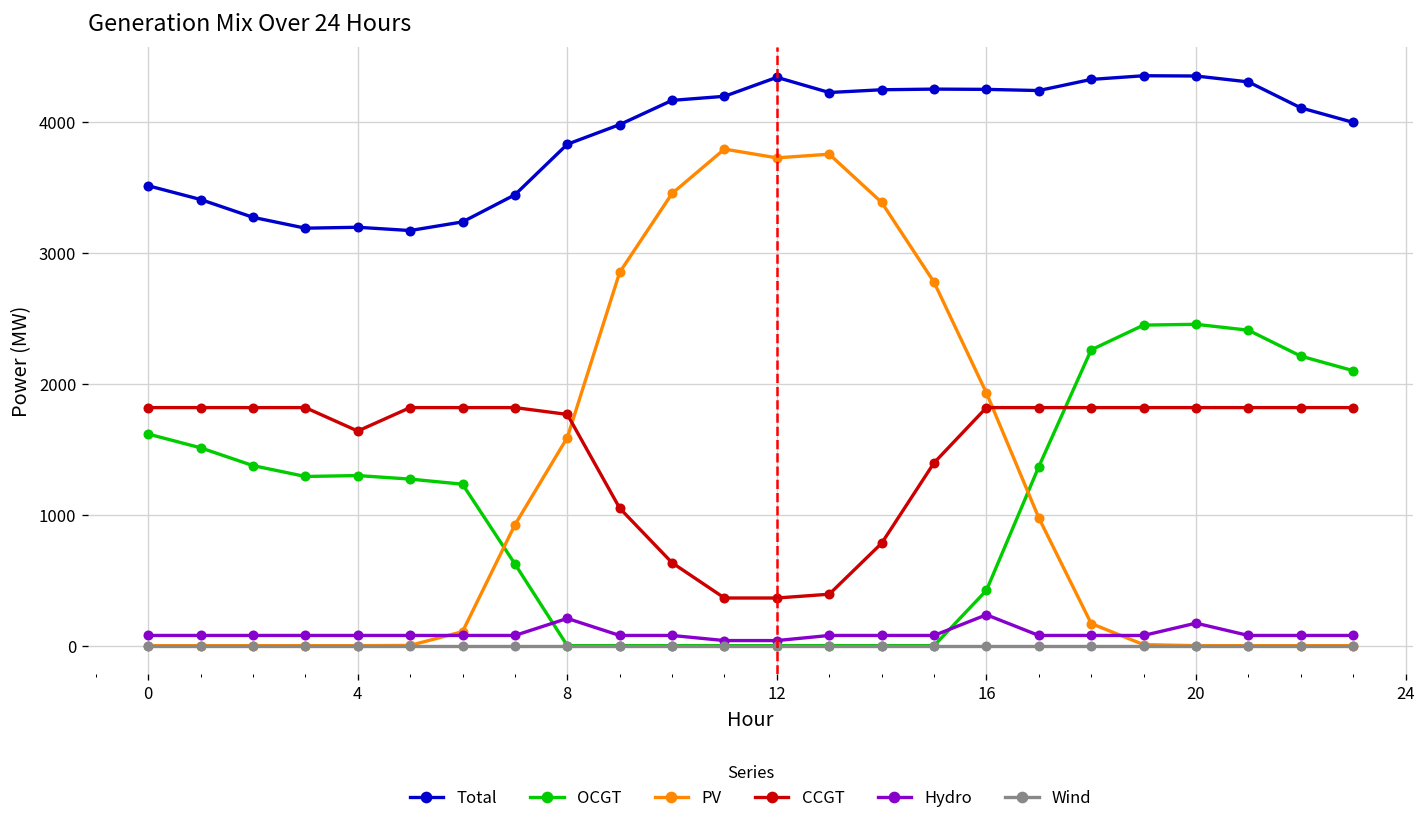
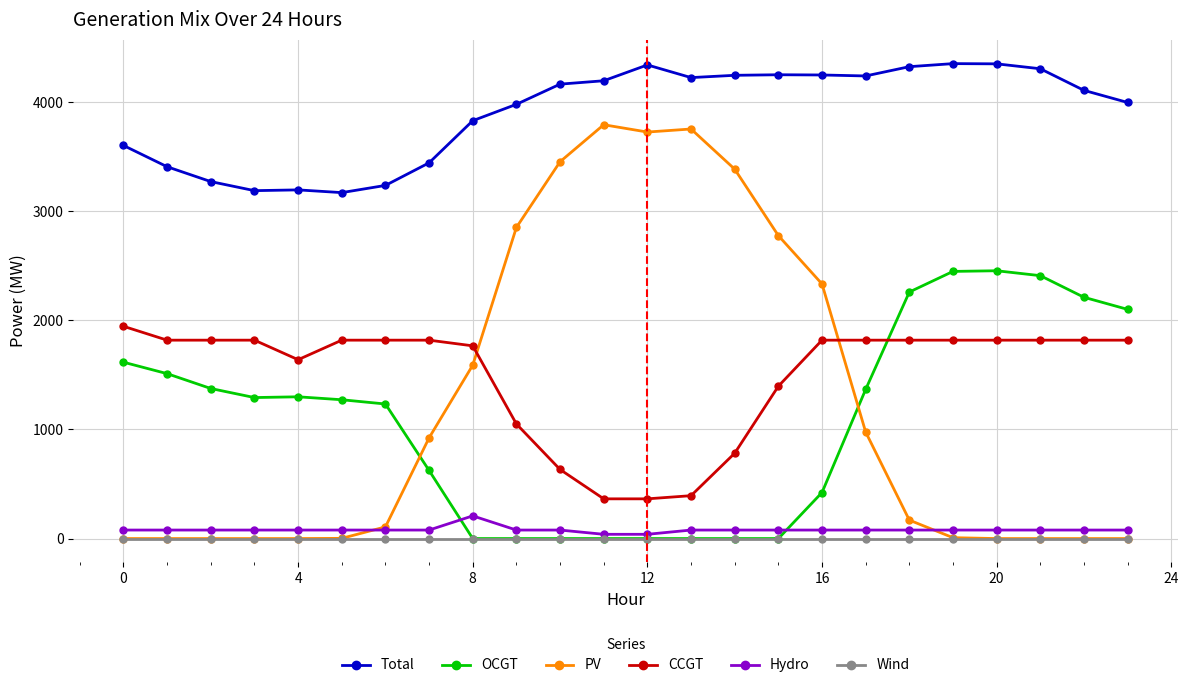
Total, 0: 3510 -> 3600
CCGT, 0: 1820 -> 1950
PV, 16: 1930 -> 2330
Hydro, 16: 240 -> 80
Hydro, 20: 170 -> 80
